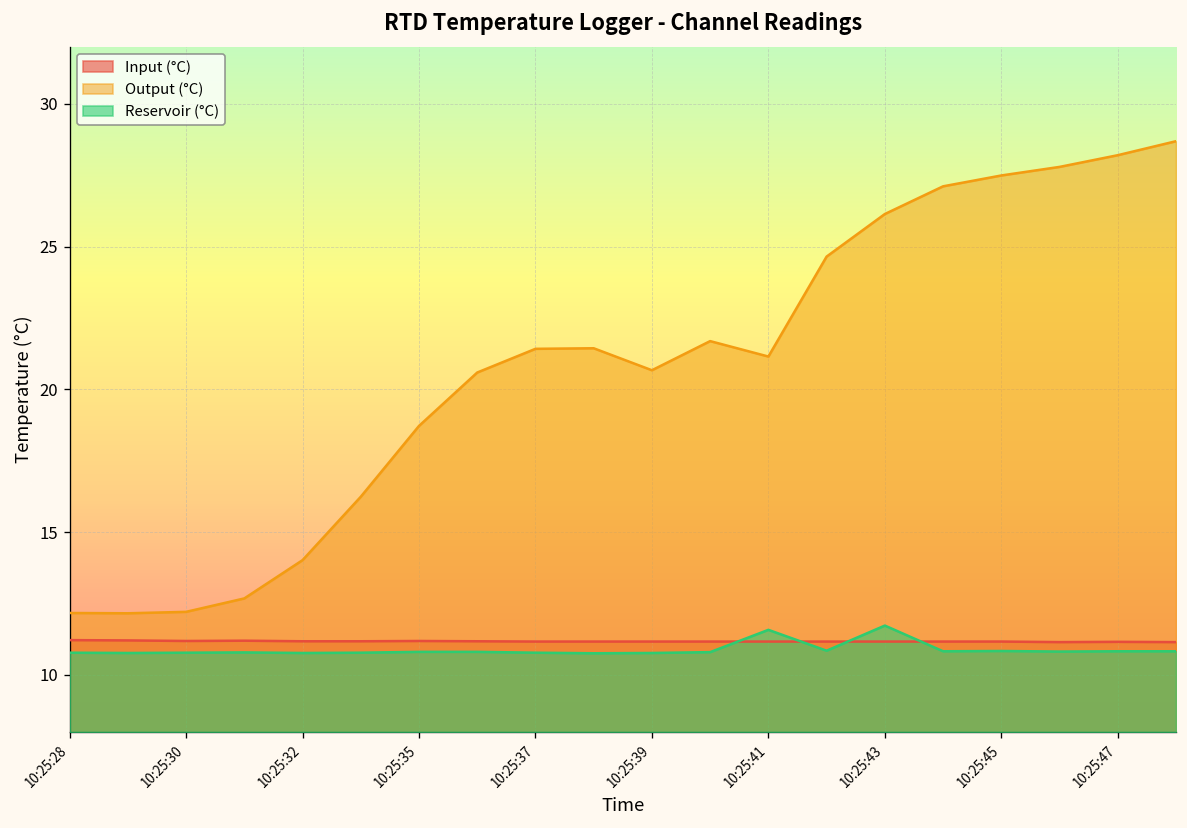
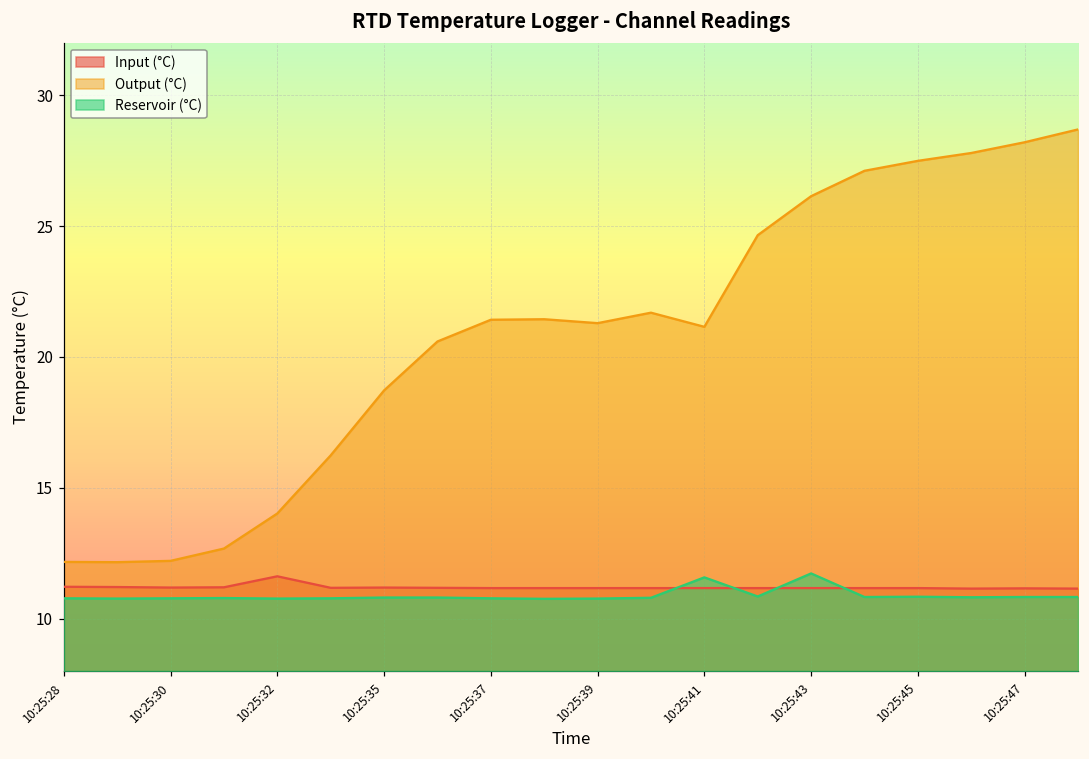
Input (°C), 10:25:32: 11.2 -> 11.6
Output (°C), 10:25:39: 20.7 -> 21.3
